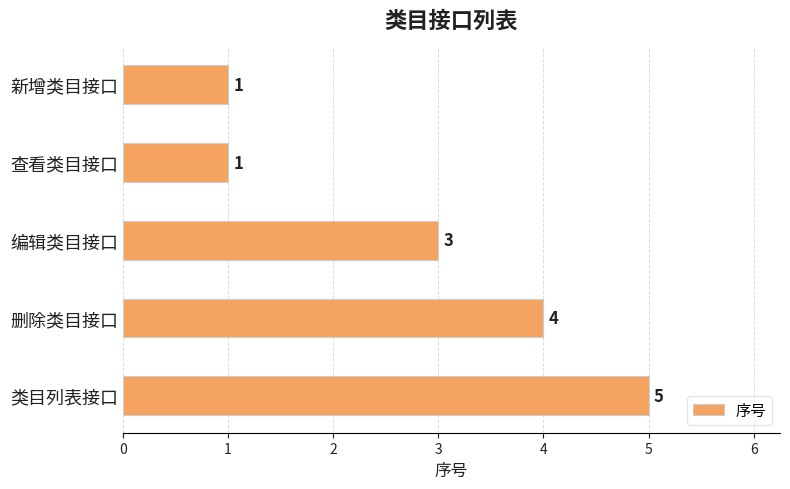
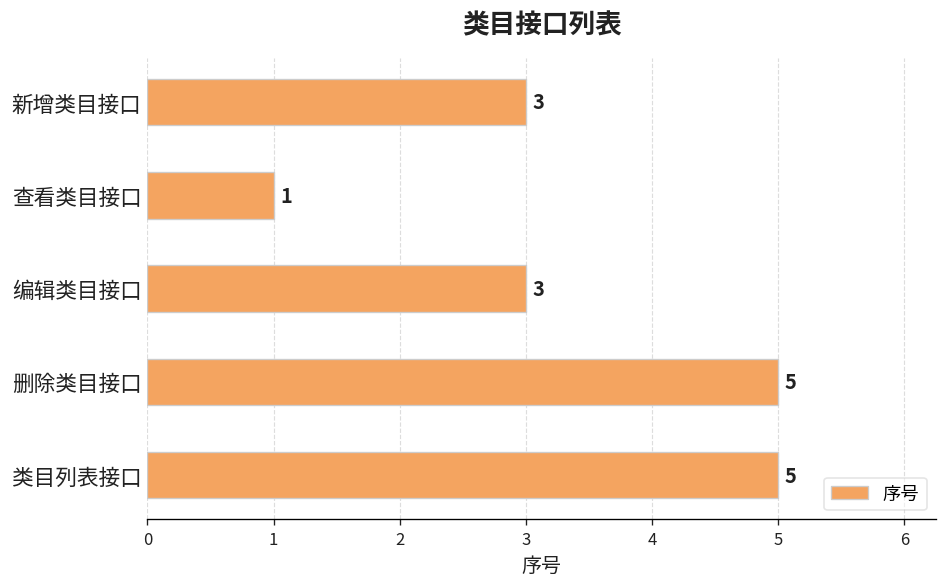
新增类目接口: 1 -> 3
删除类目接口: 4 -> 5
